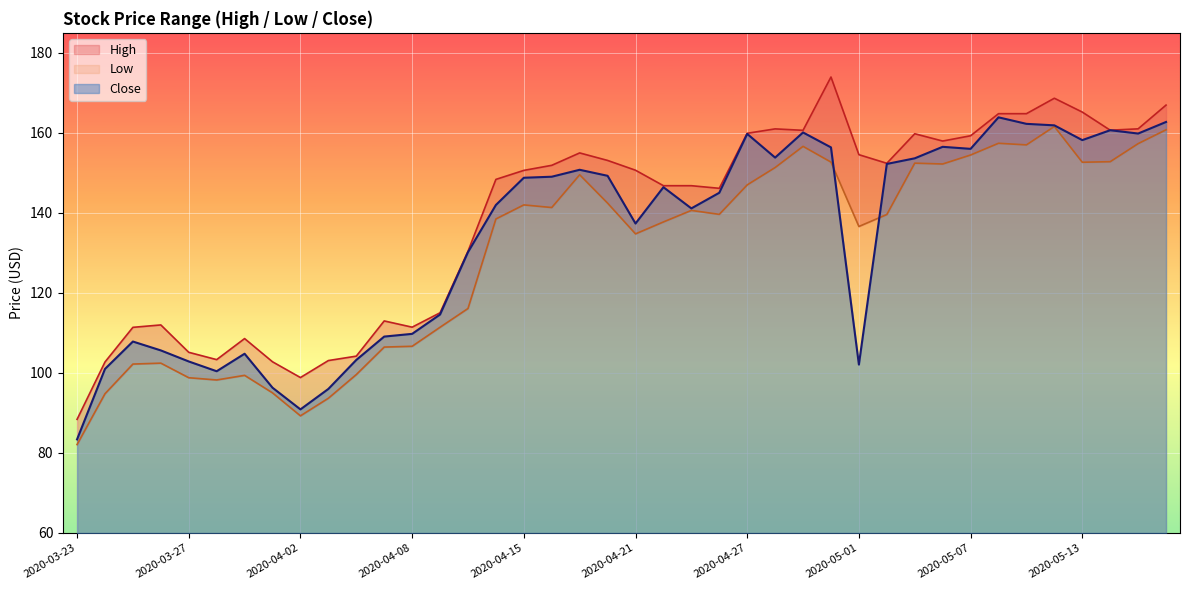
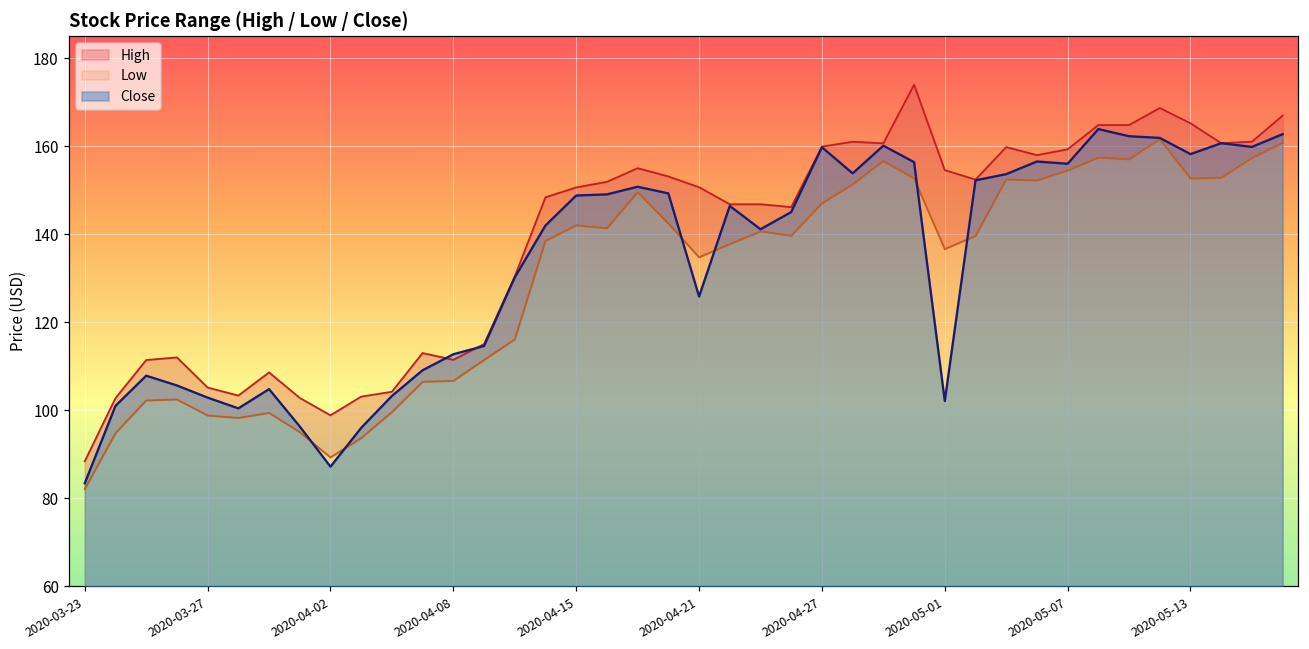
Close, 2020-04-02: 91 -> 87
Close, 2020-04-08: 110 -> 113
Close, 2020-04-21: 137 -> 126
